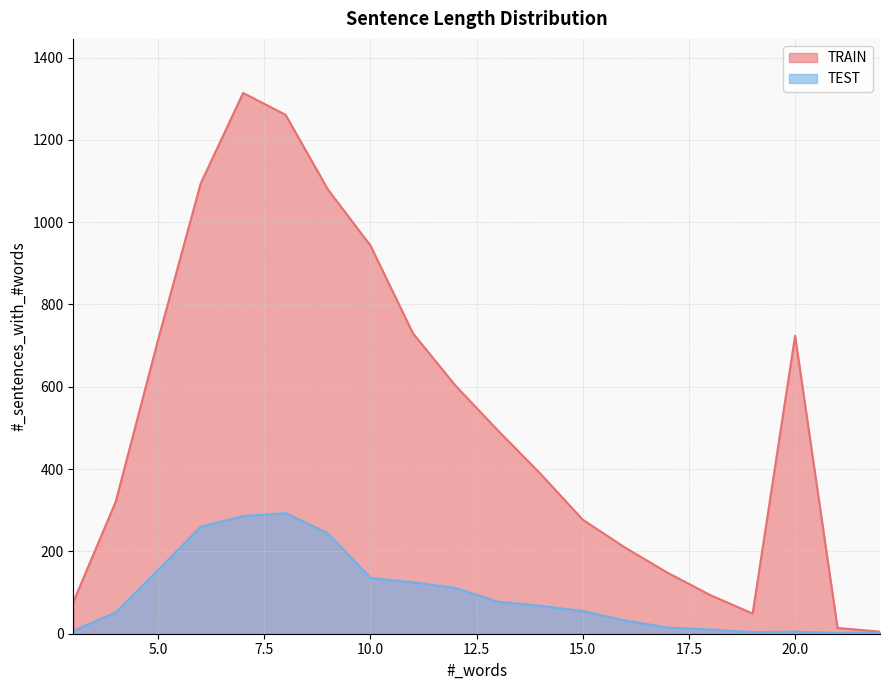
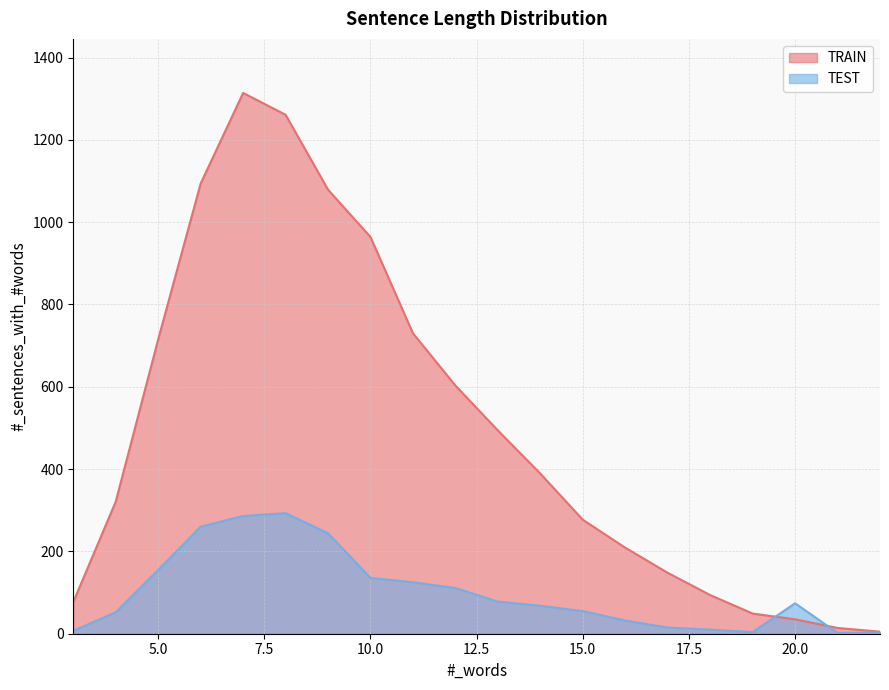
TRAIN, 10.0: 940 -> 960
TRAIN, 20.0: 720 -> 40
TEST, 20.0: 10 -> 70
